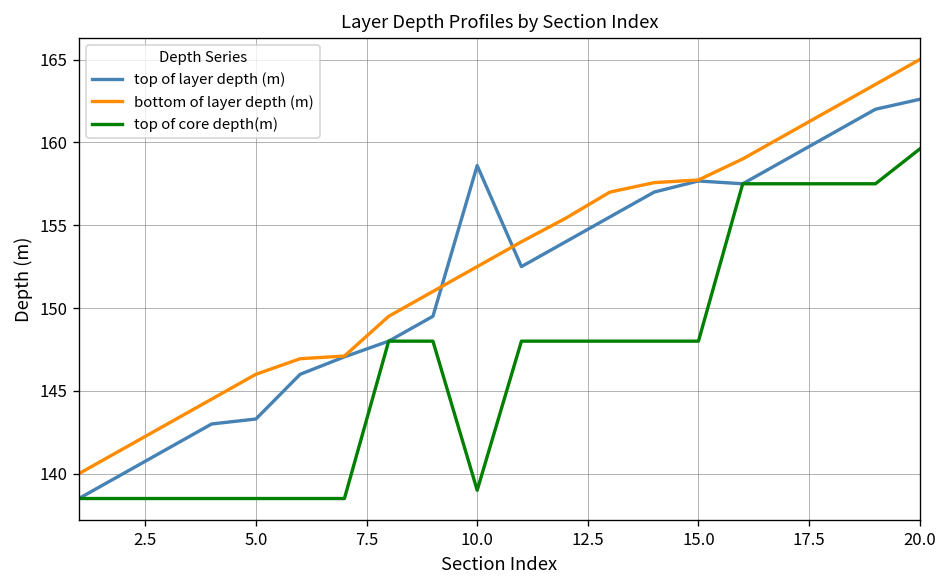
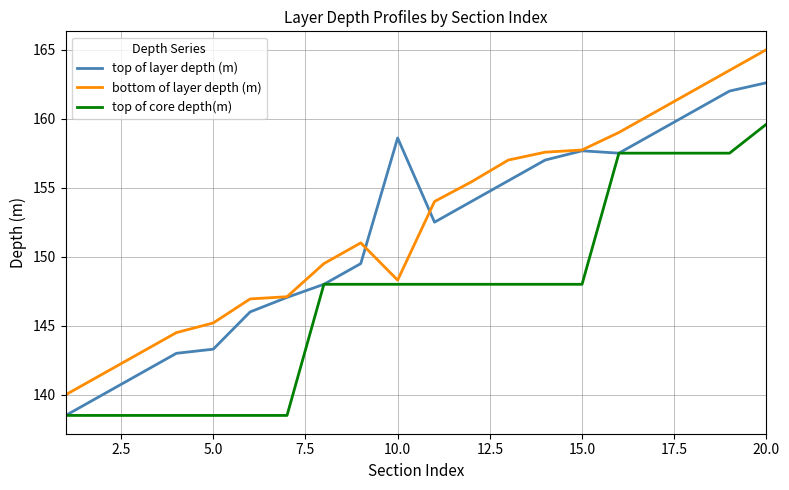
bottom of layer depth (m), 5.0: 146.0 -> 145.2
bottom of layer depth (m), 10.0: 152.5 -> 148.3
top of core depth(m), 10.0: 139 -> 148
